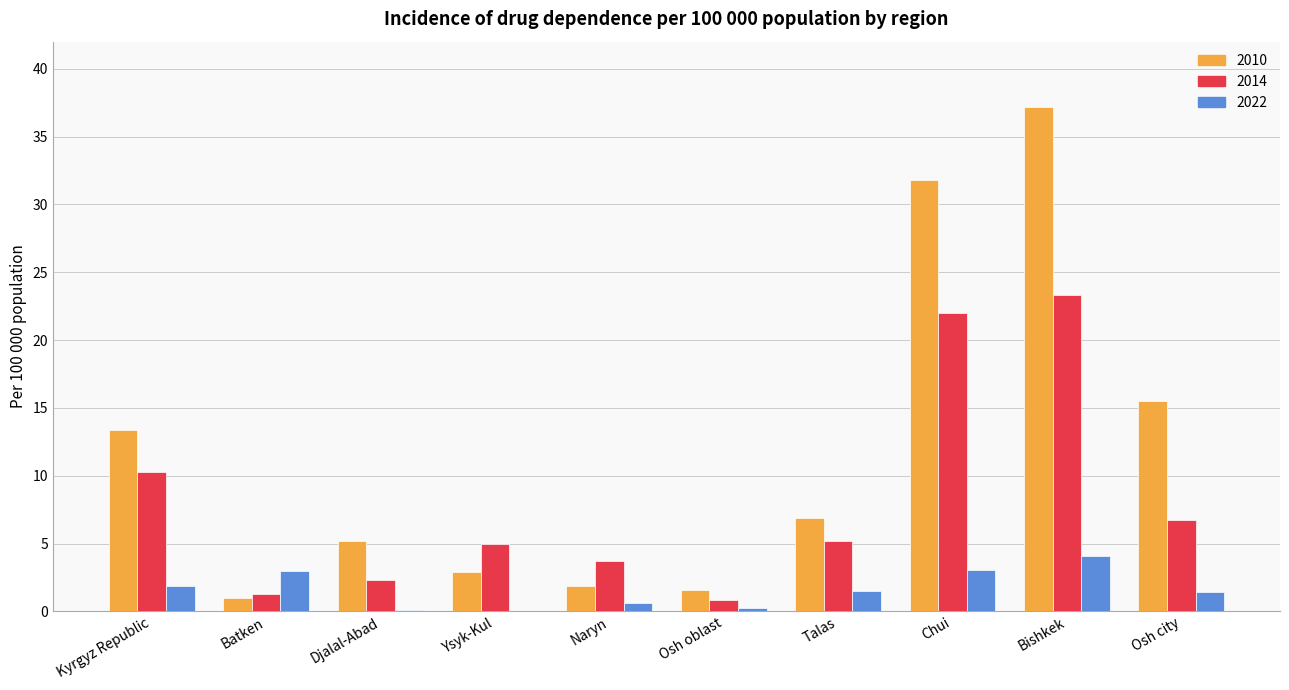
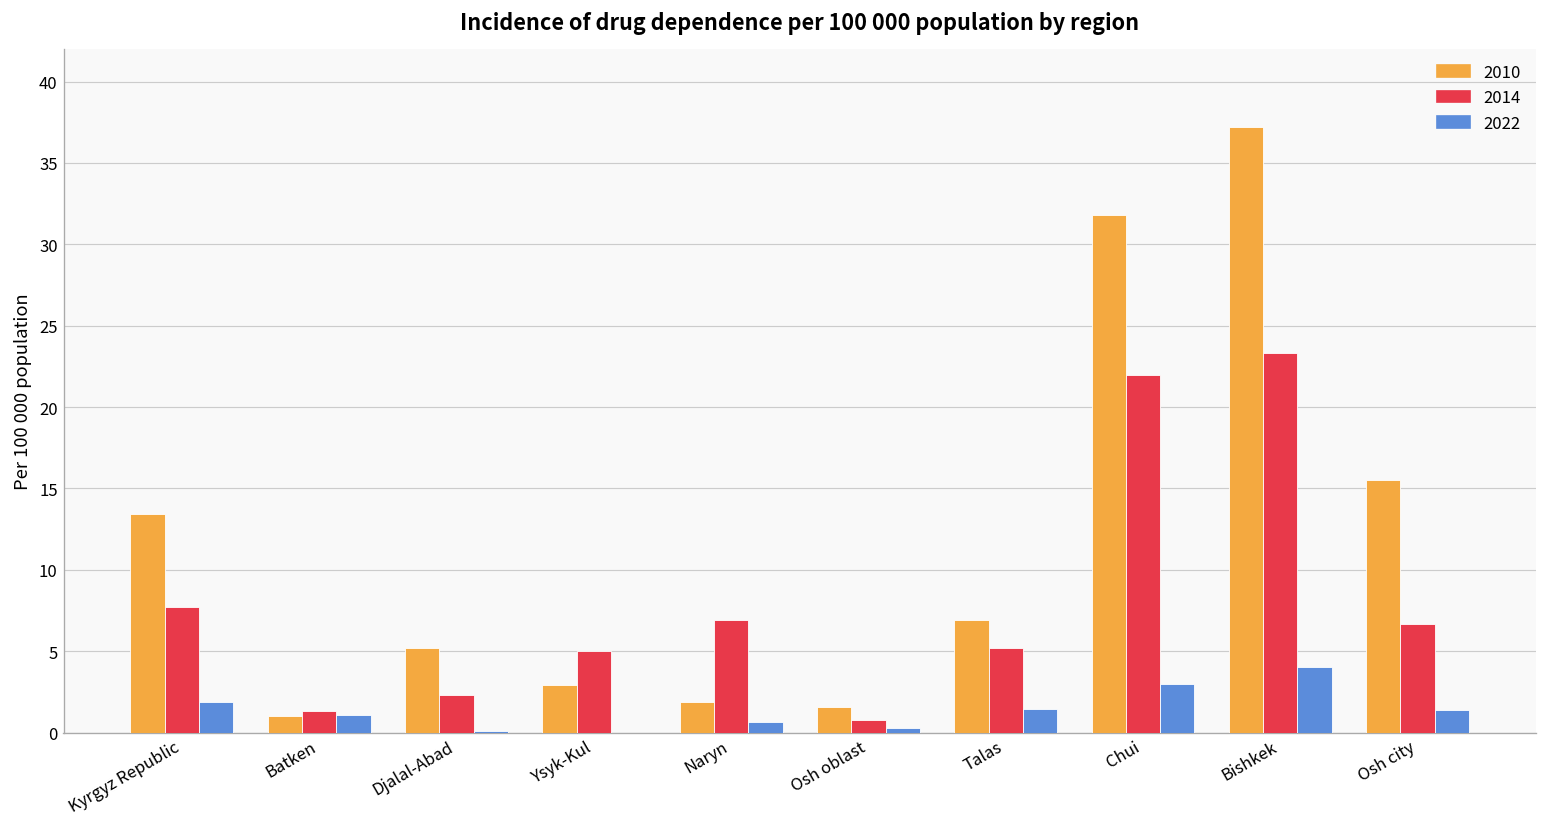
2014, Kyrgyz Republic: 10.3 -> 7.7
2022, Batken: 3.0 -> 1.1
2014, Naryn: 3.7 -> 6.9
